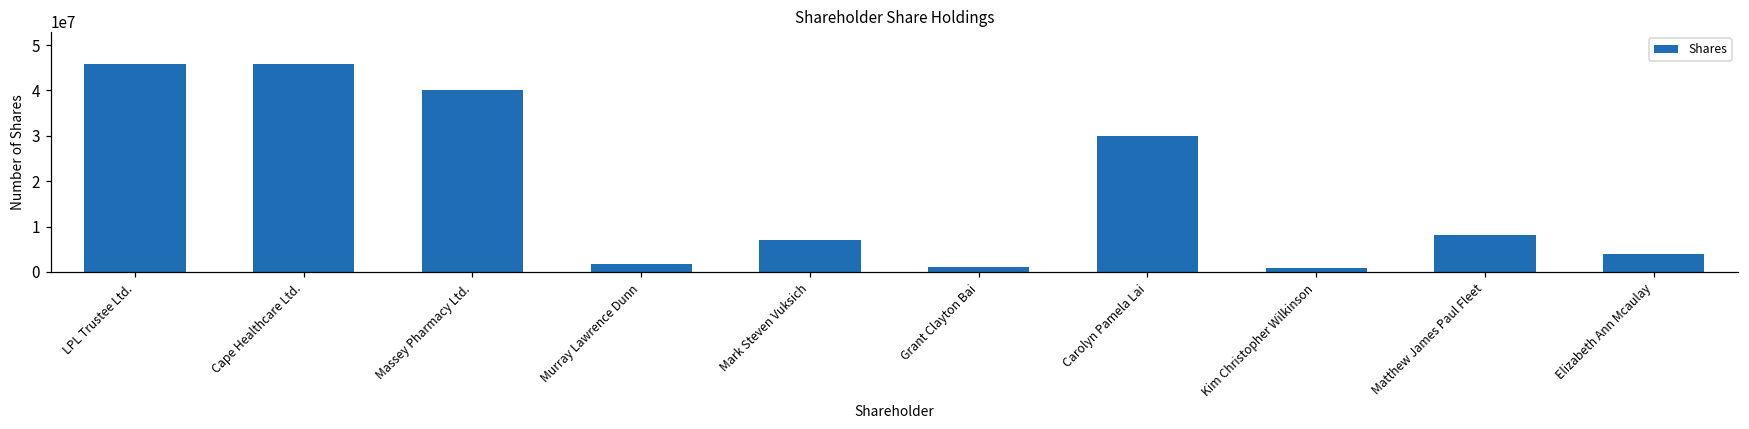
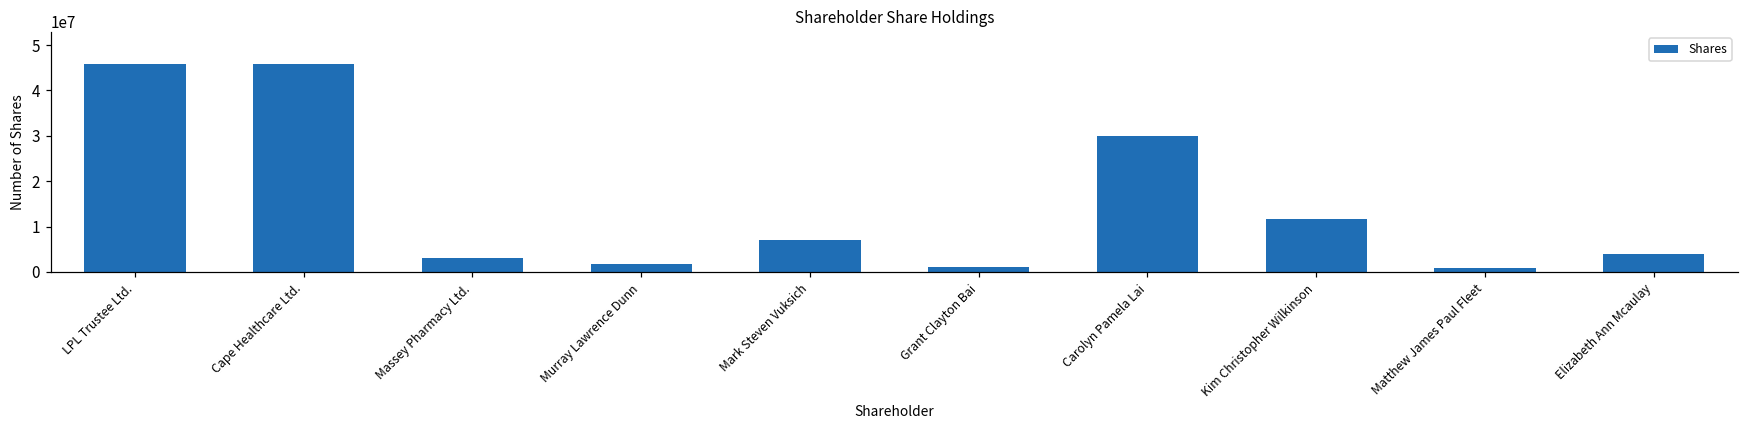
Massey Pharmacy Ltd.: 40000000 -> 3000000
Kim Christopher Wilkinson: 1000000 -> 12000000
Matthew James Paul Fleet: 8000000 -> 1000000
